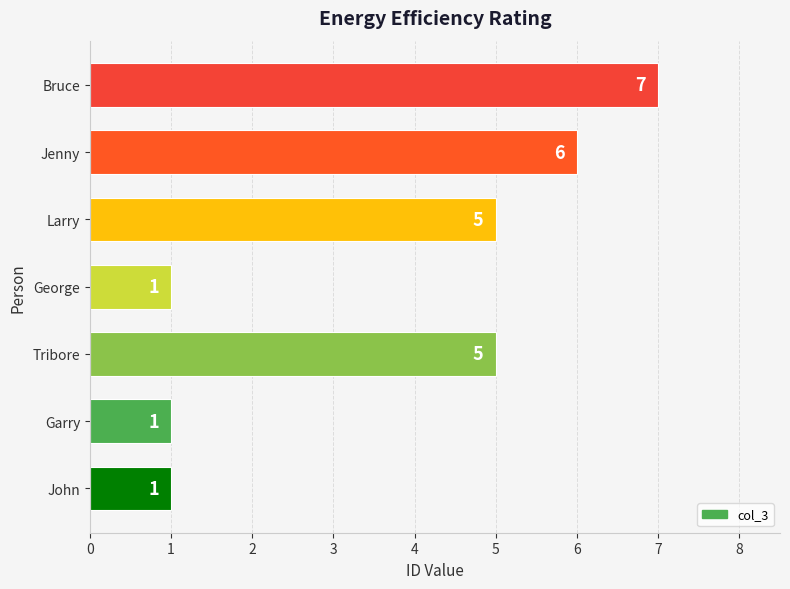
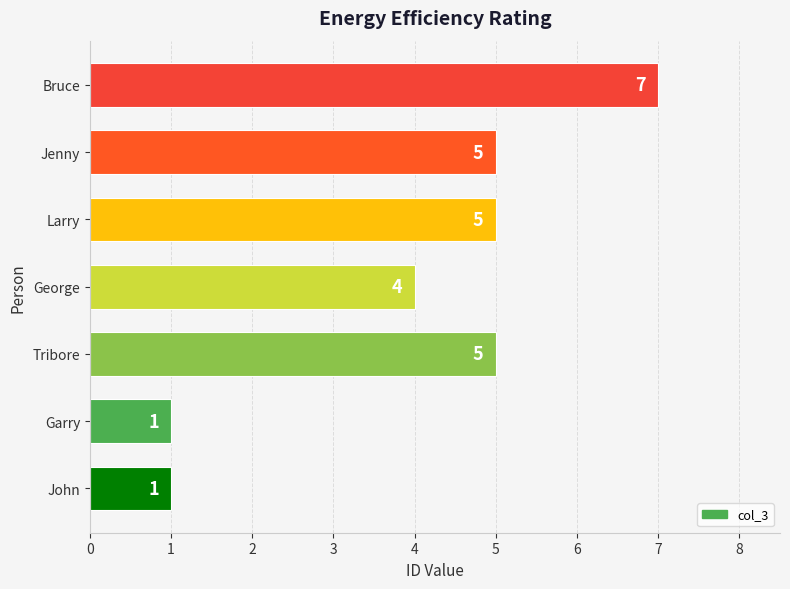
Jenny: 6 -> 5
George: 1 -> 4
